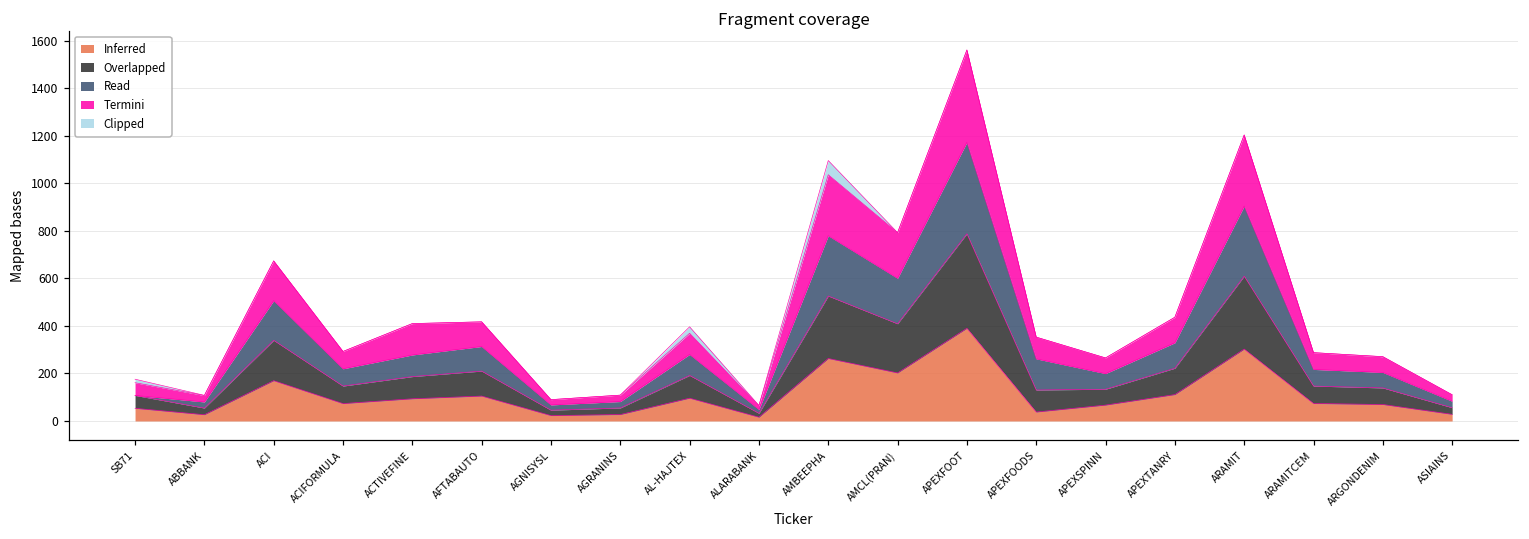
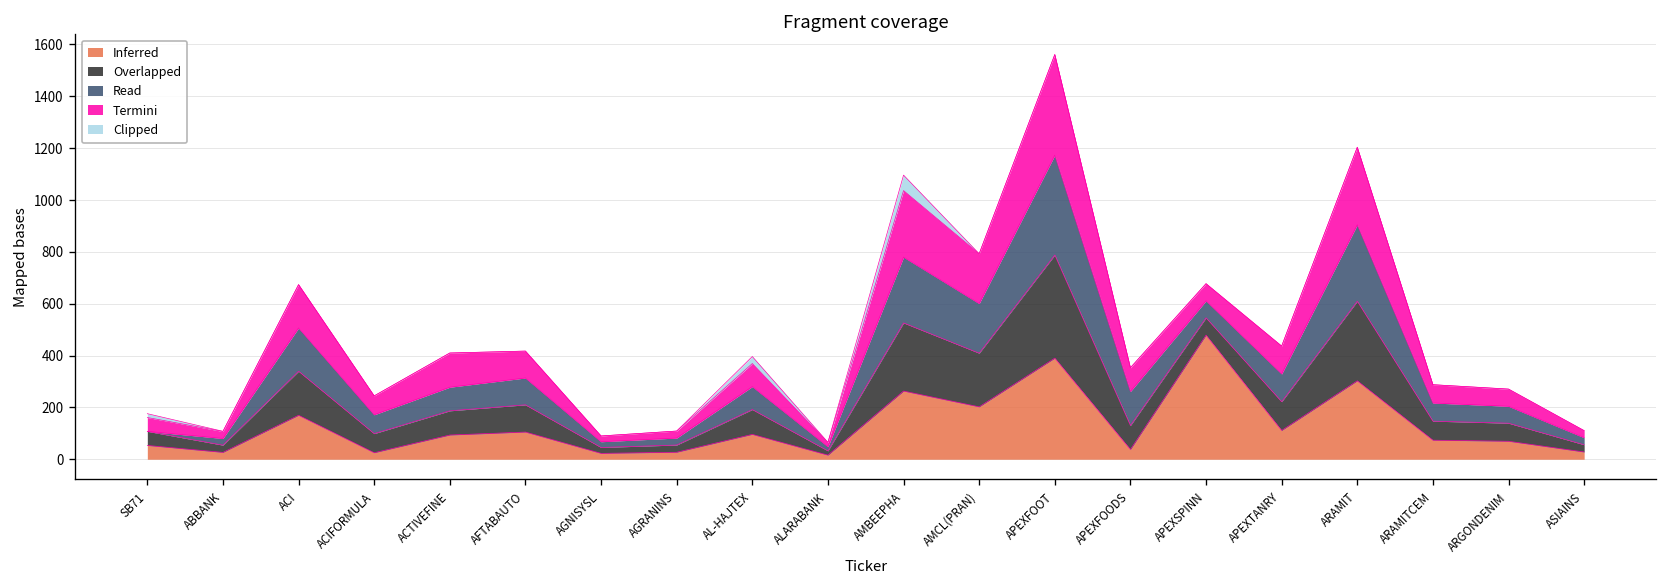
Inferred, ACIFORMULA: 70 -> 30
Inferred, APEXSPINN: 70 -> 480
